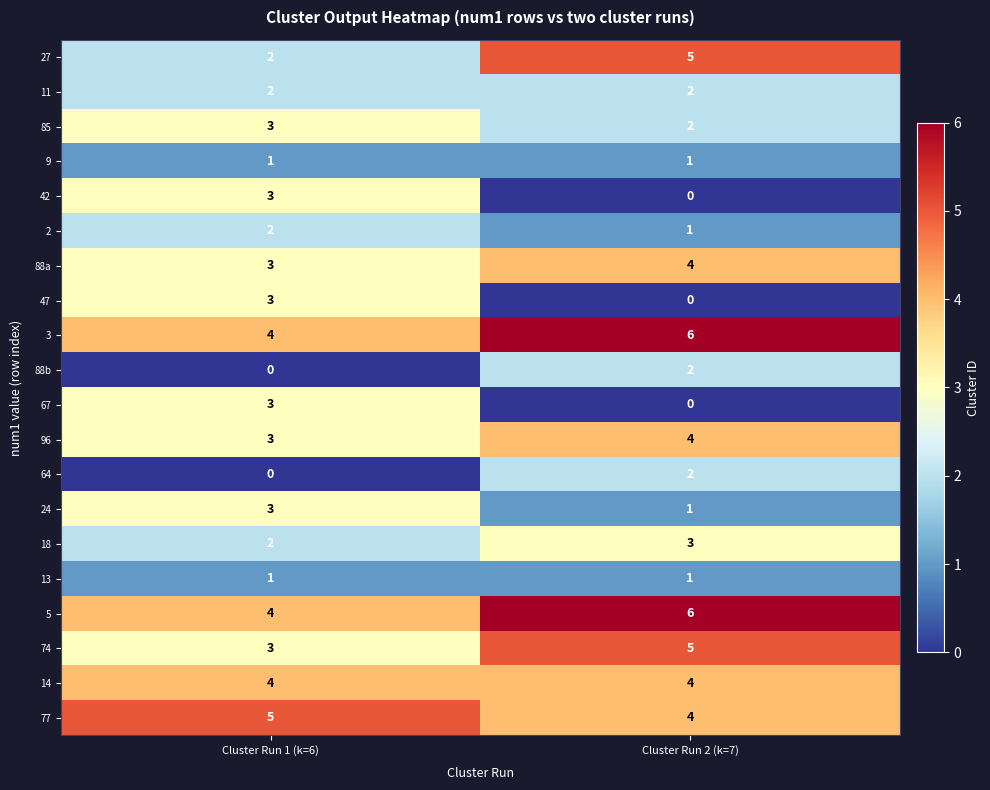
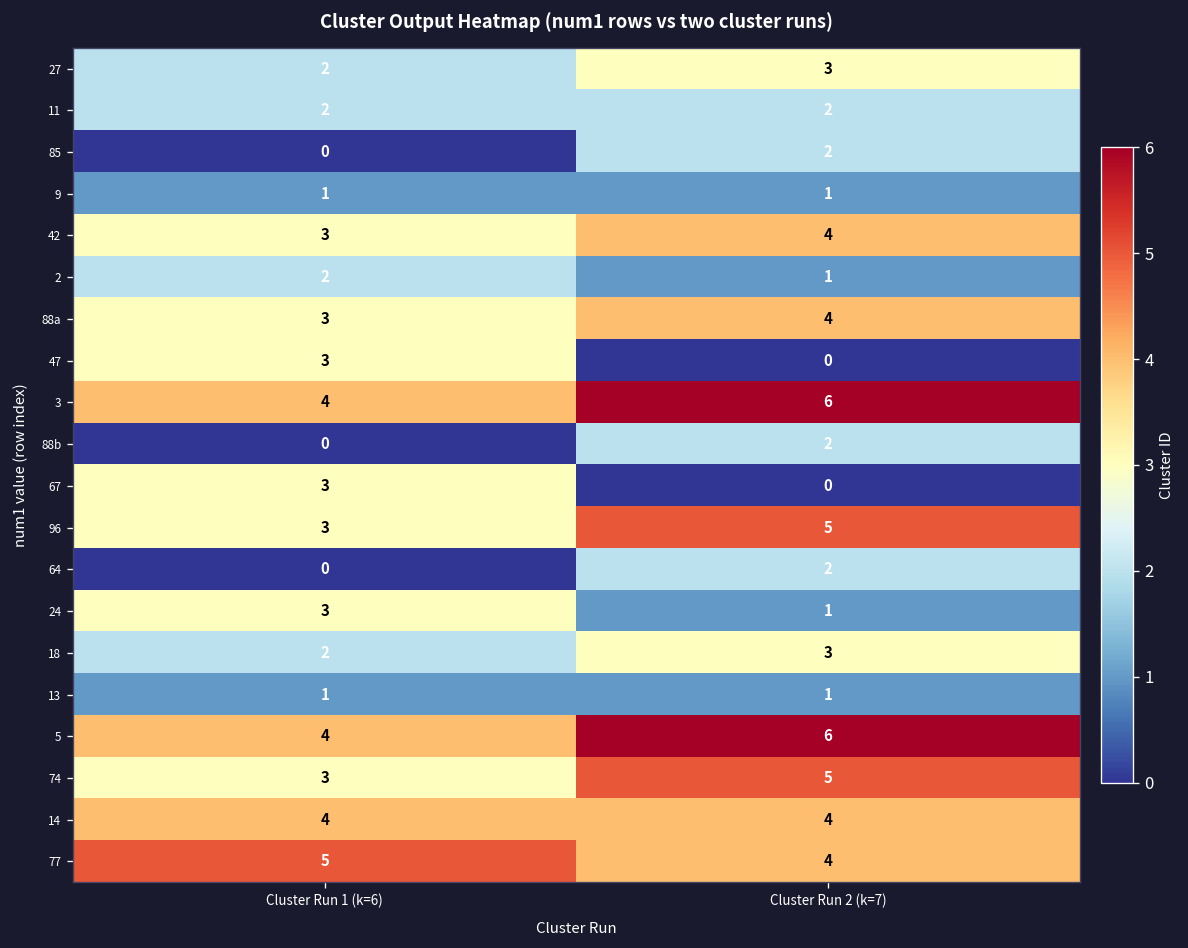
27, Cluster Run 2 (k=7): 5 -> 3
85, Cluster Run 1 (k=6): 3 -> 0
42, Cluster Run 2 (k=7): 0 -> 4
96, Cluster Run 2 (k=7): 4 -> 5
